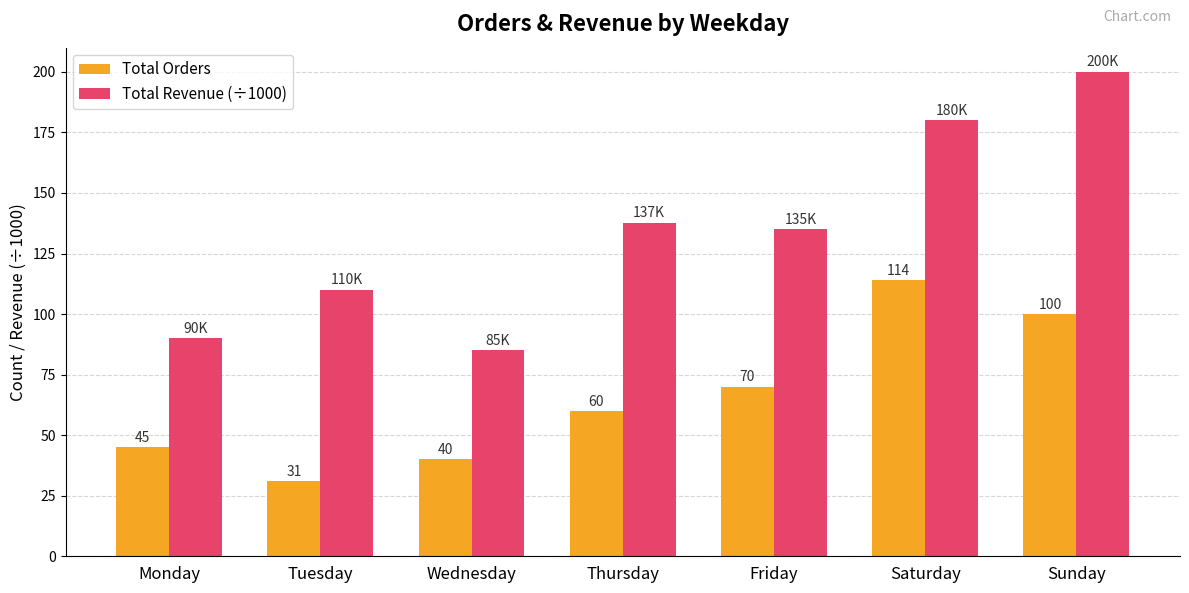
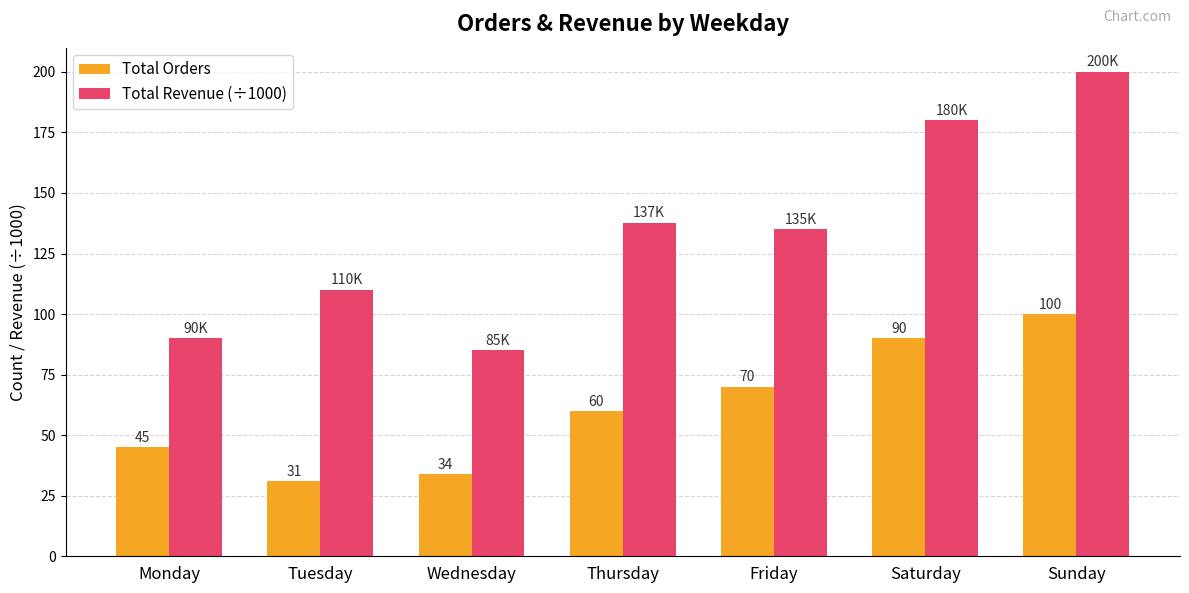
Total Orders, Wednesday: 40 -> 34
Total Orders, Saturday: 114 -> 90
